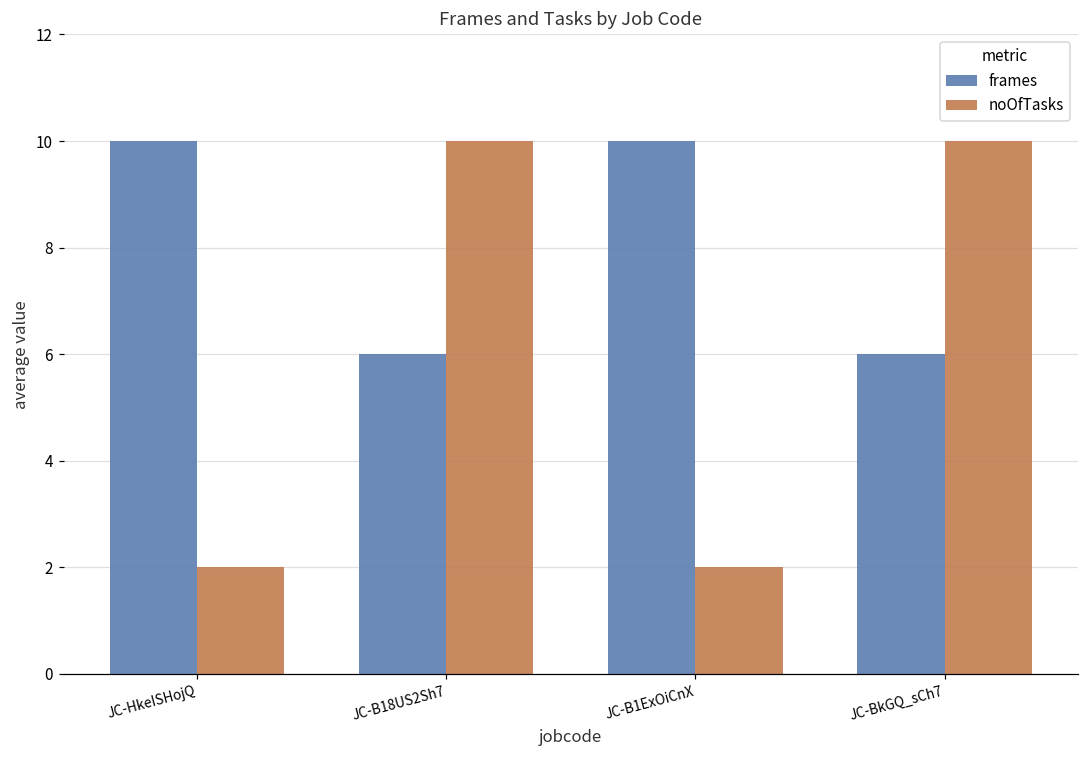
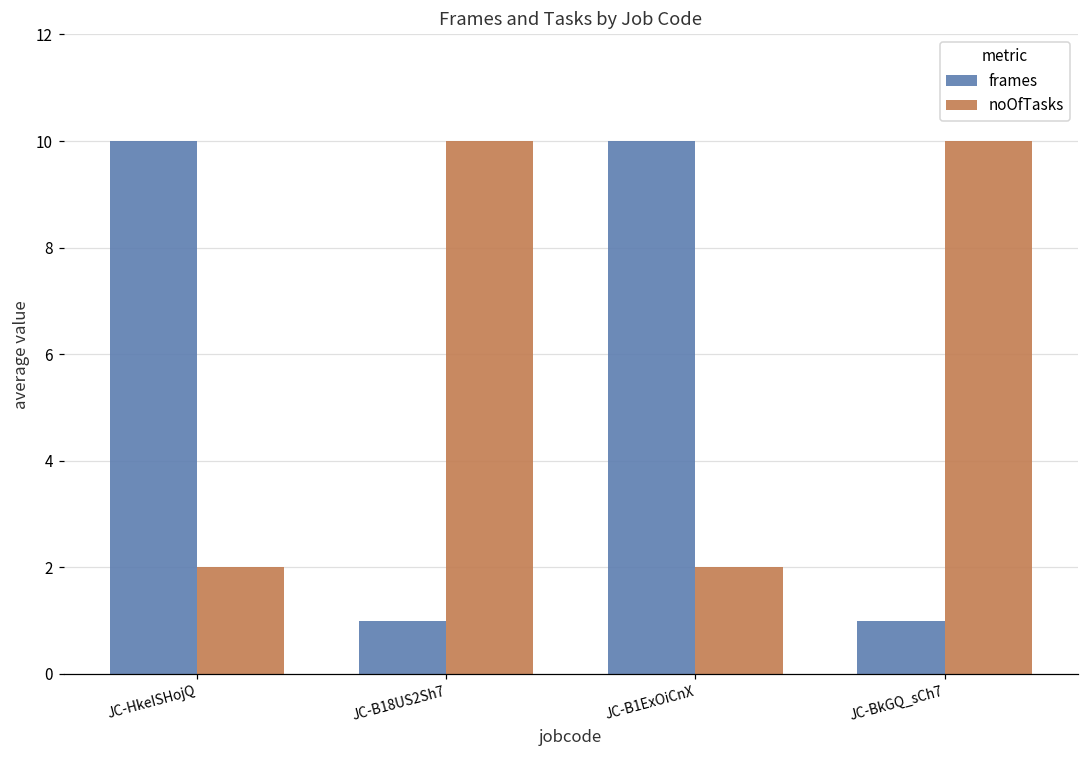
frames, JC-B18US2Sh7: 6 -> 1
frames, JC-BkGQ_sCh7: 6 -> 1
